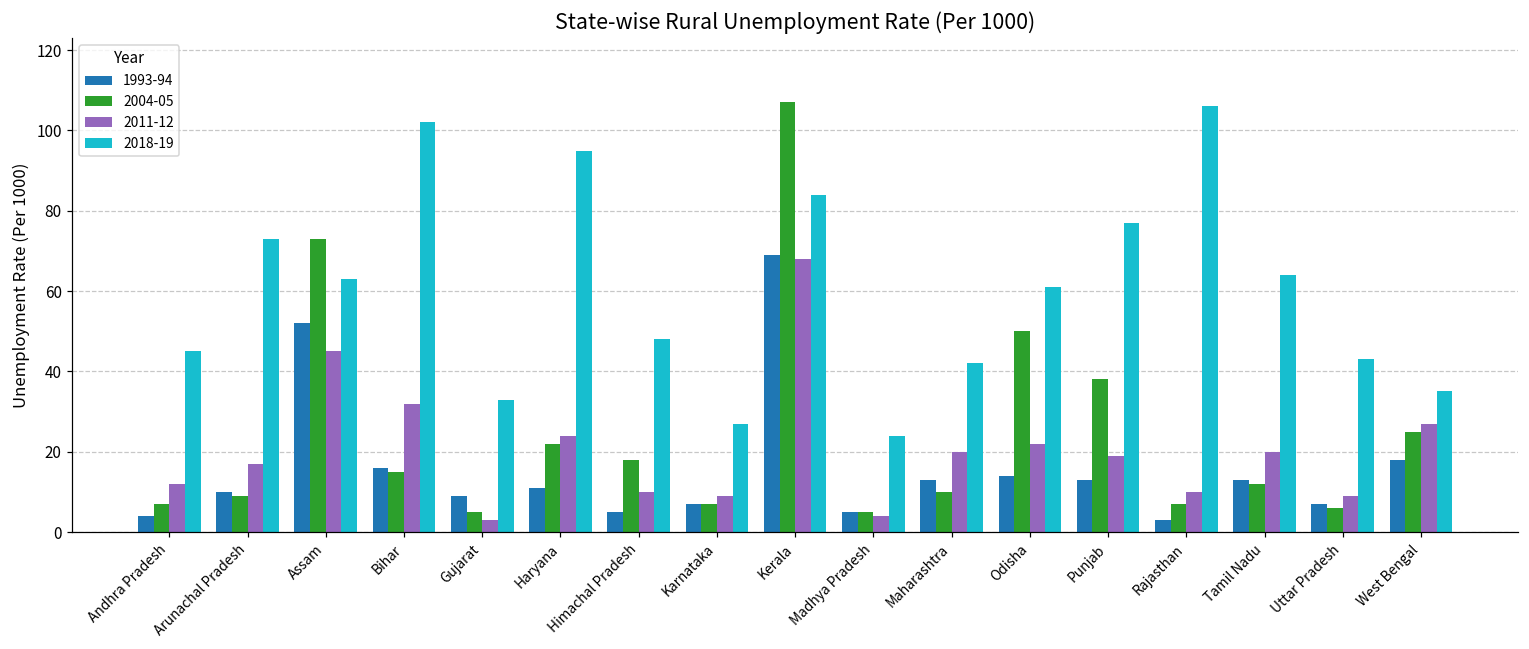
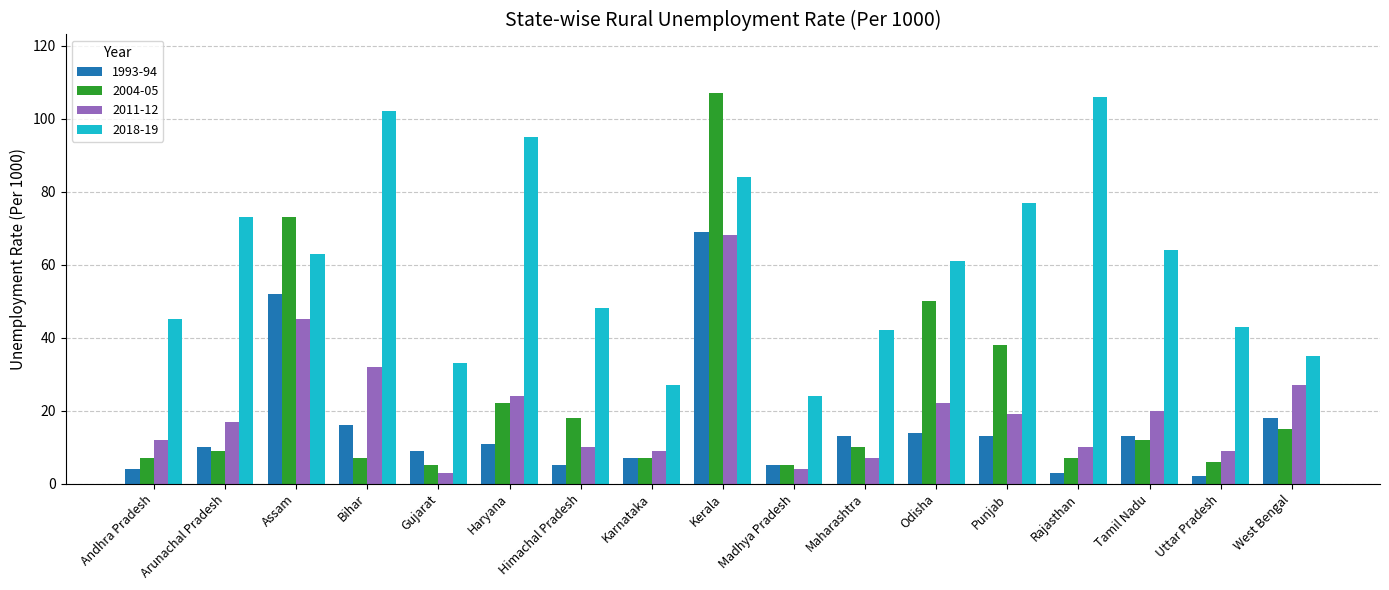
2004-05, Bihar: 15 -> 7
2011-12, Maharashtra: 20 -> 7
1993-94, Uttar Pradesh: 7 -> 2
2004-05, West Bengal: 25 -> 15
